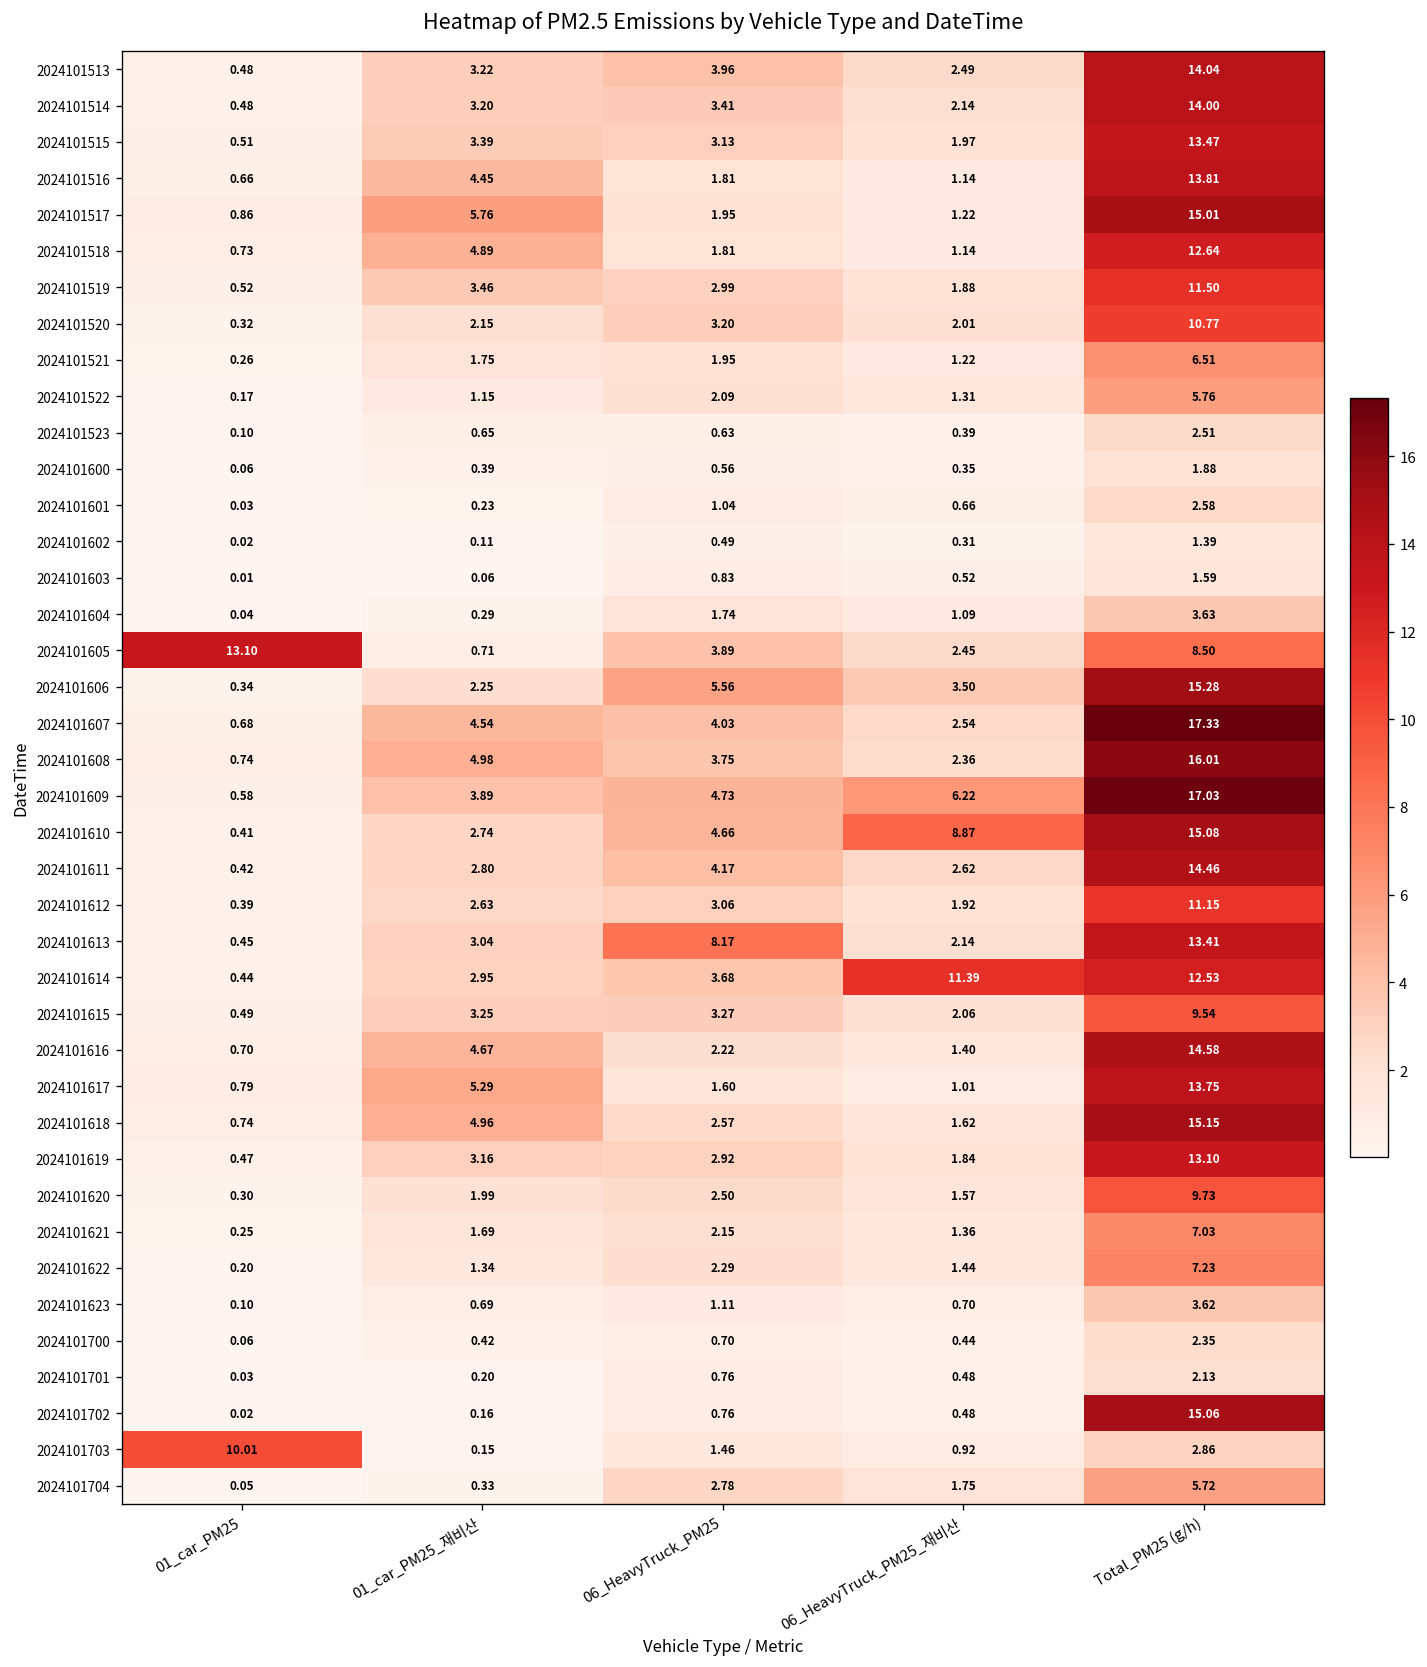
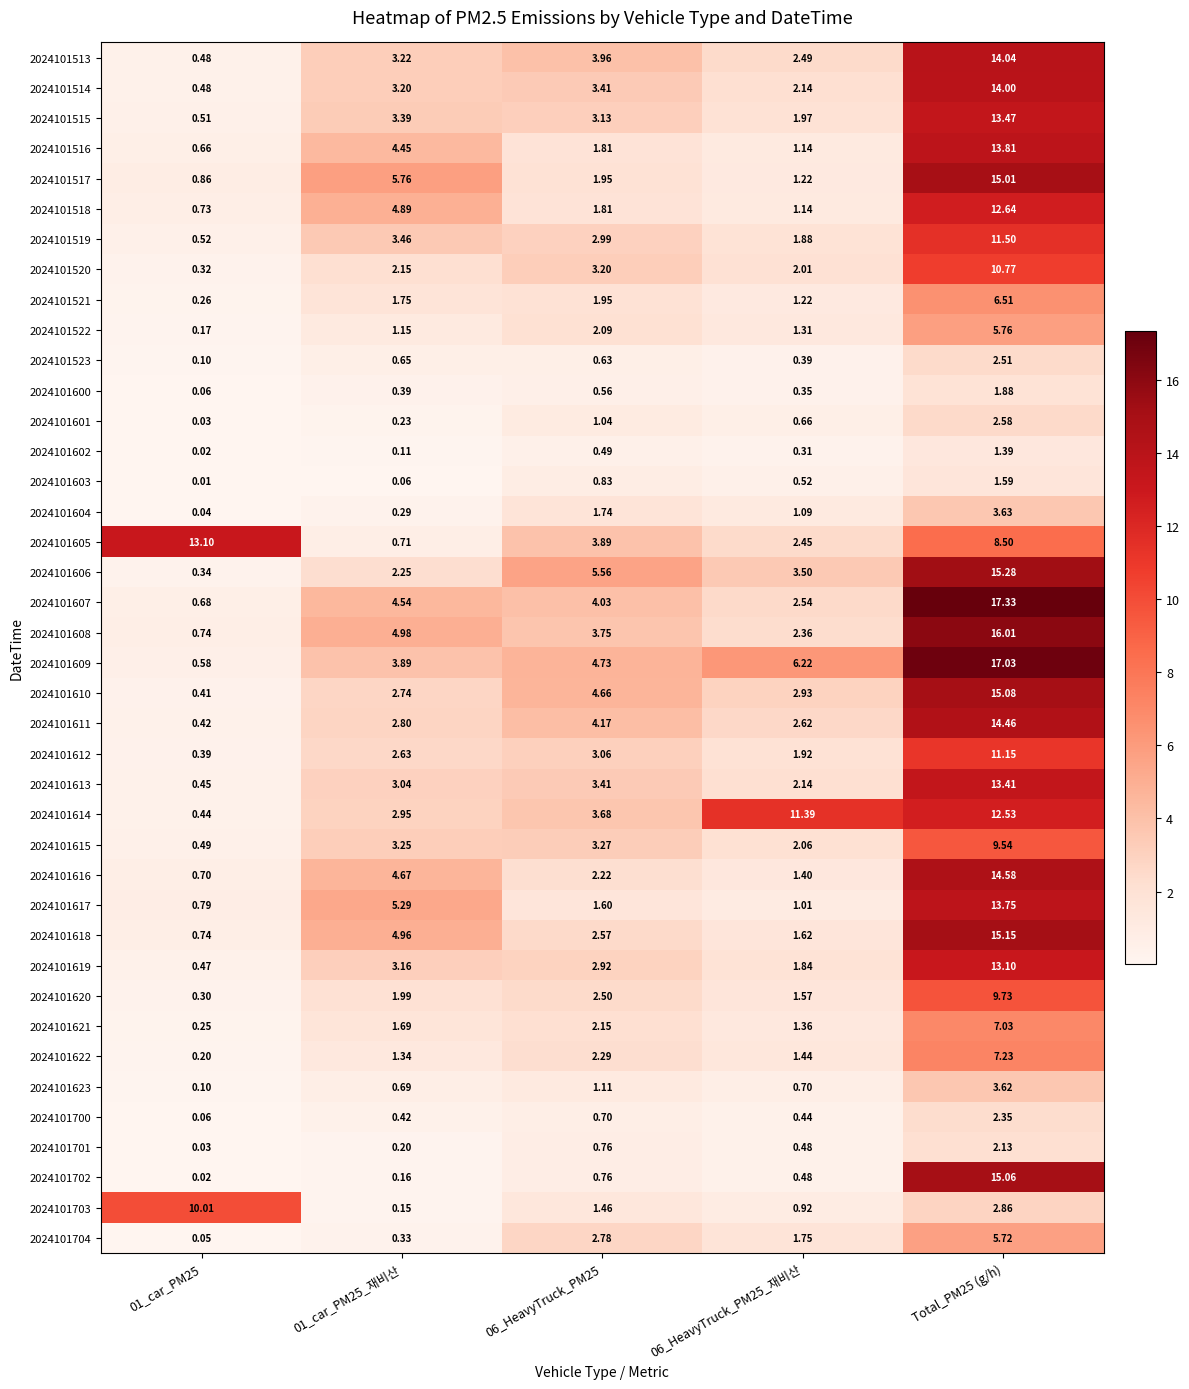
2024101610, 06_HeavyTruck_PM25_재비산: 8.87 -> 2.93
2024101613, 06_HeavyTruck_PM25: 8.17 -> 3.41
